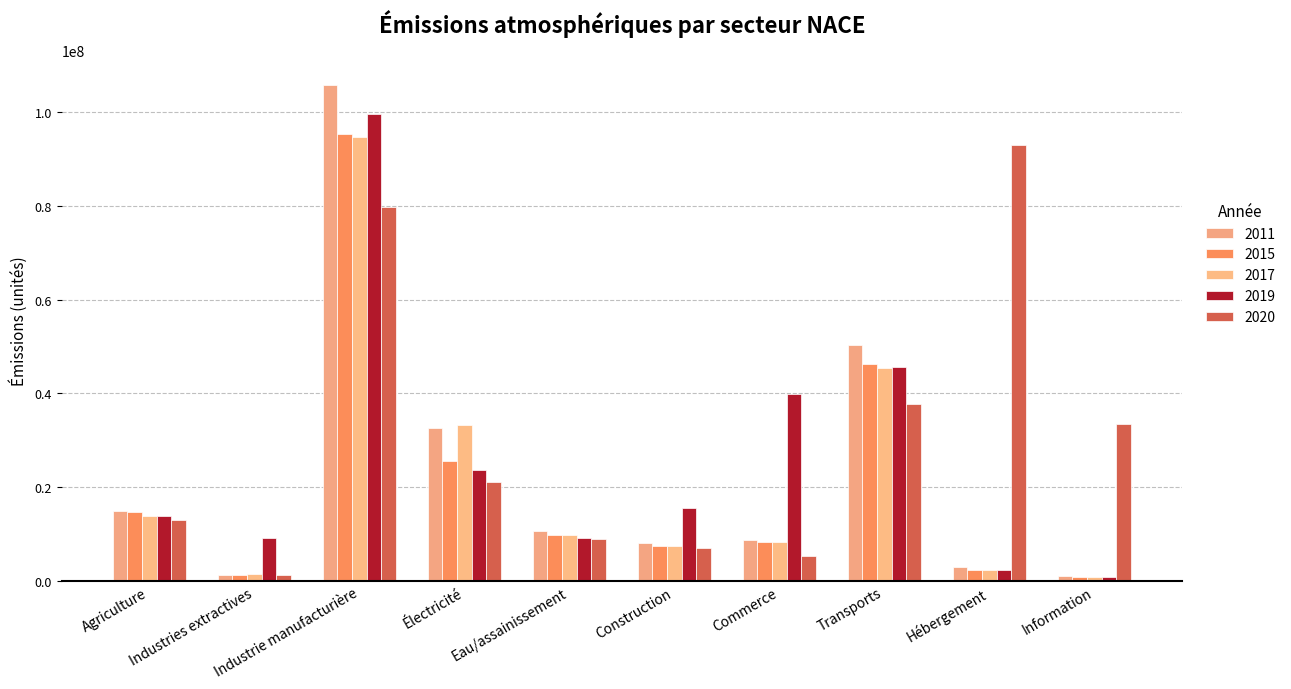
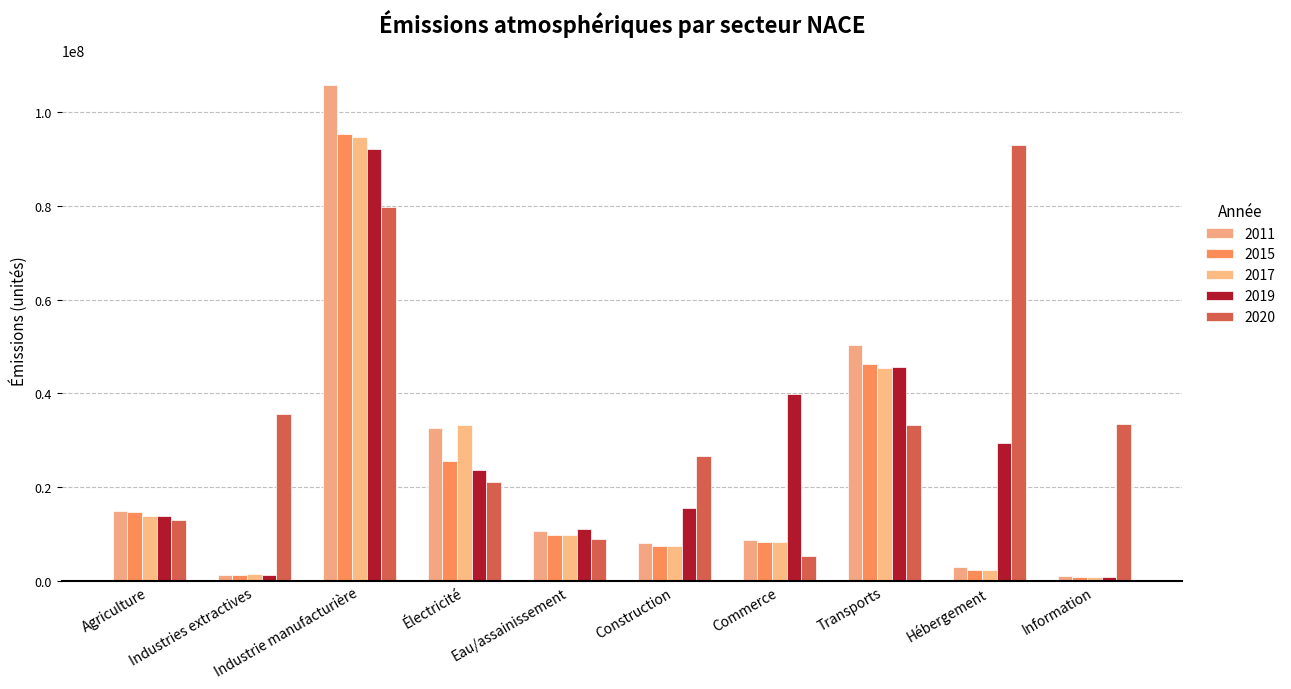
2019, Industries extractives: 9000000 -> 1000000
2020, Industries extractives: 1000000 -> 36000000
2019, Industrie manufacturière: 100000000 -> 92000000
2019, Eau/assainissement: 9000000 -> 11000000
2020, Construction: 7000000 -> 27000000
2020, Transports: 38000000 -> 33000000
2019, Hébergement: 2000000 -> 29000000
